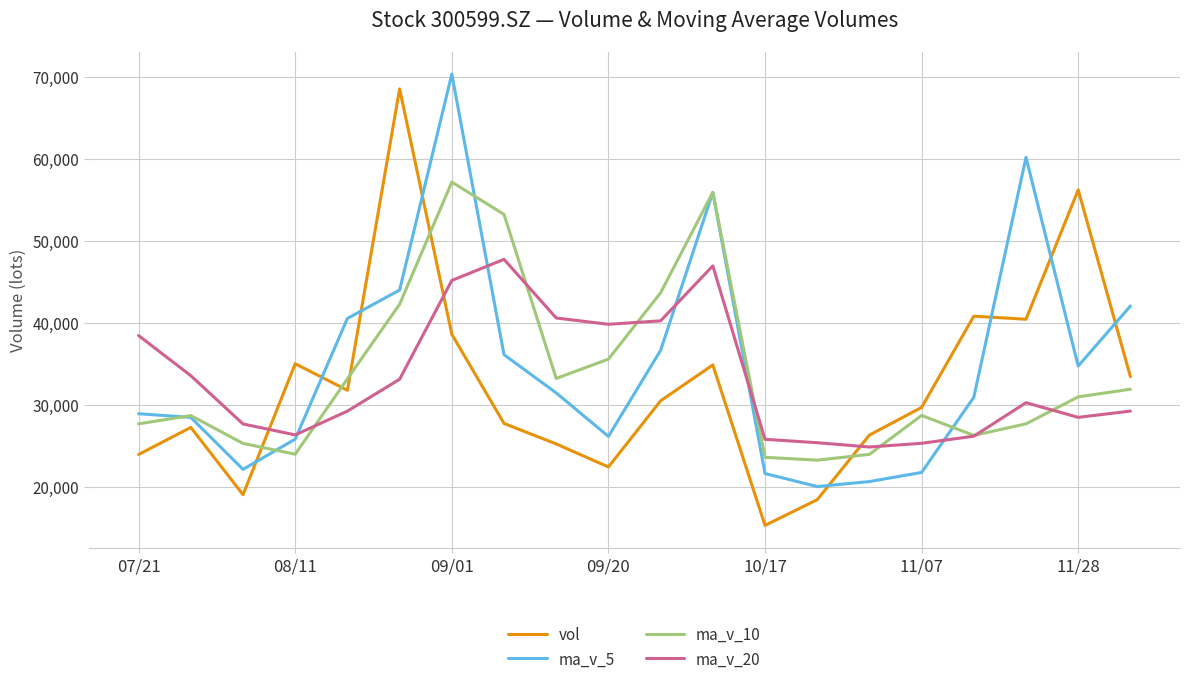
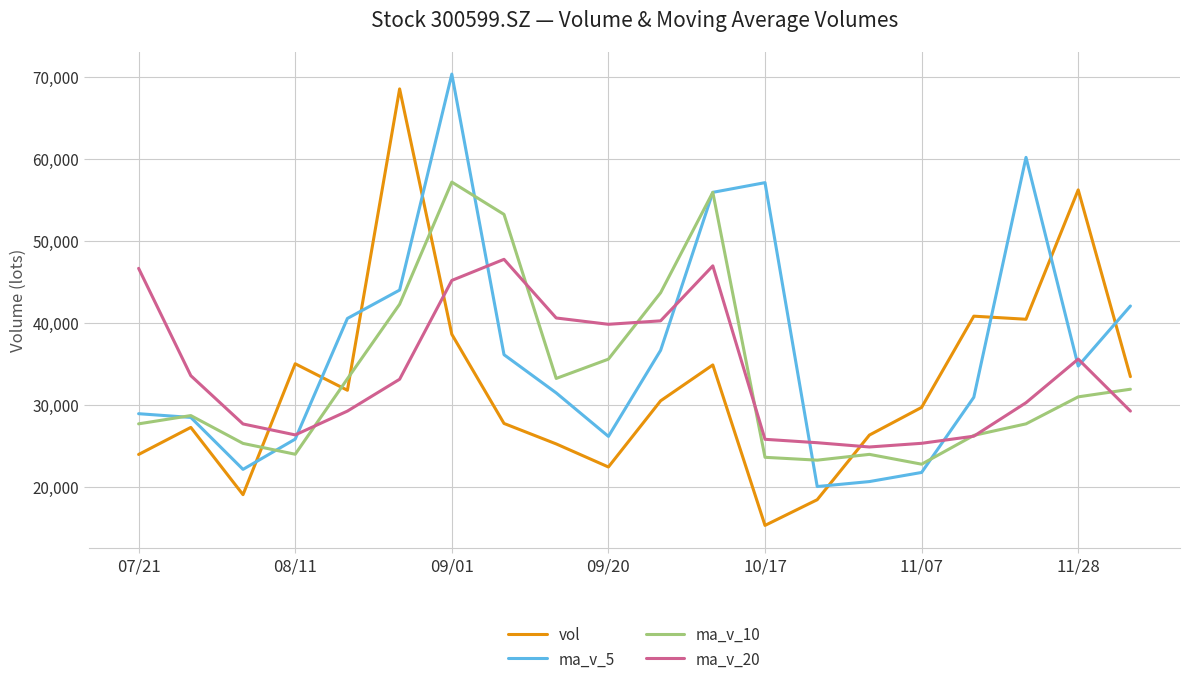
ma_v_20, 07/21: 38,000 -> 47,000
ma_v_5, 10/17: 22,000 -> 57,000
ma_v_10, 11/07: 29,000 -> 23,000
ma_v_20, 11/28: 28,000 -> 36,000
